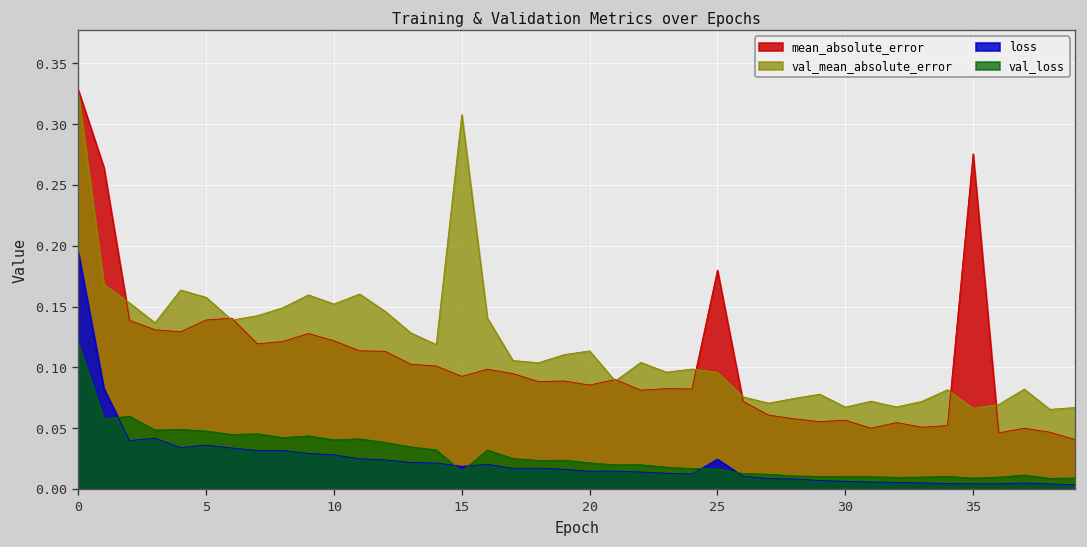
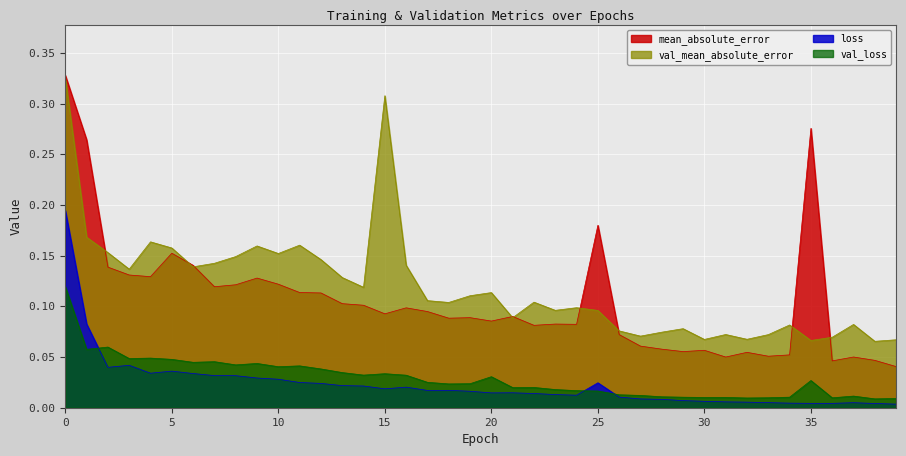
mean_absolute_error, 5: 0.139 -> 0.152
val_loss, 15: 0.014 -> 0.034
val_loss, 20: 0.022 -> 0.031
val_loss, 35: 0.009 -> 0.027
